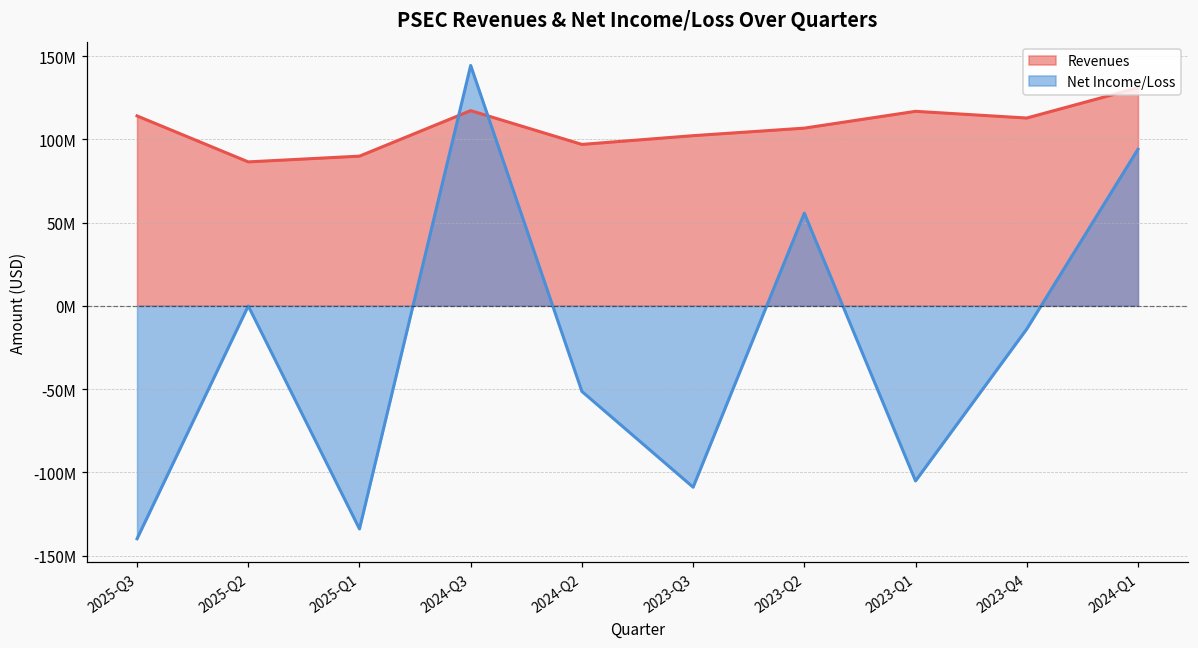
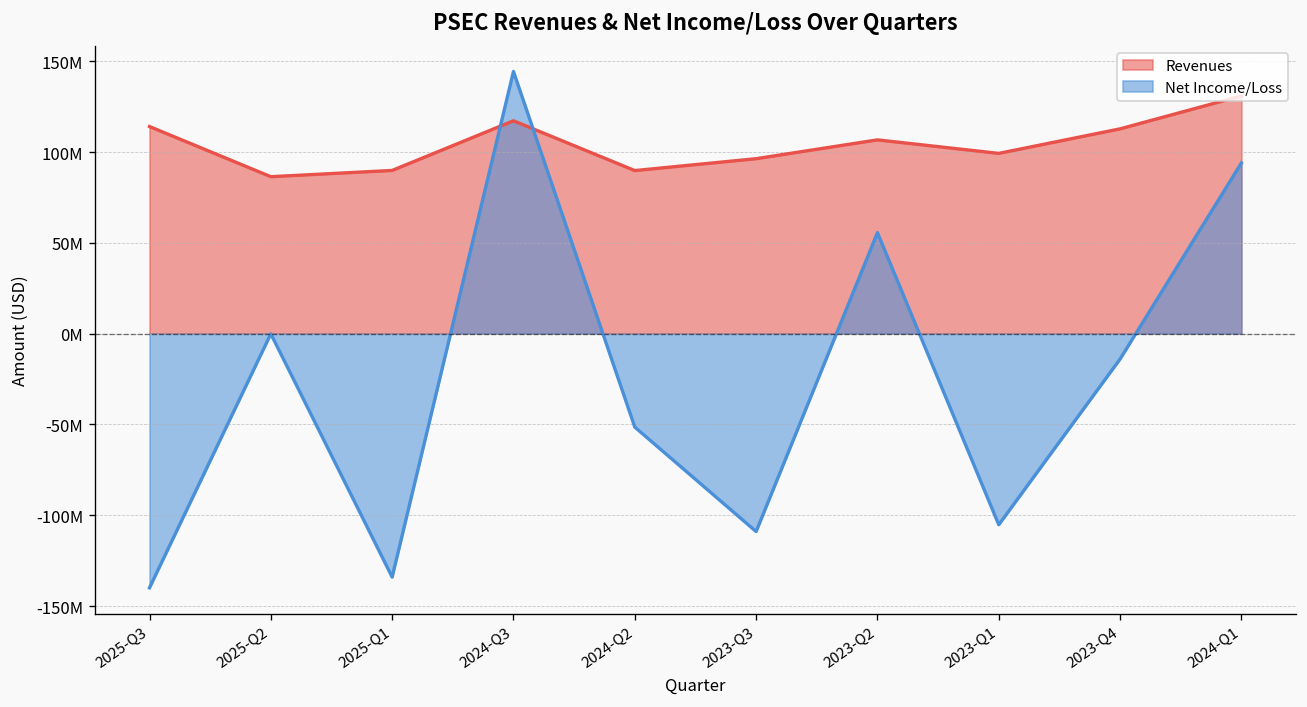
Revenues, 2024-Q2: 97000000 -> 90000000
Revenues, 2023-Q3: 102000000 -> 96000000
Revenues, 2023-Q1: 117000000 -> 99000000
